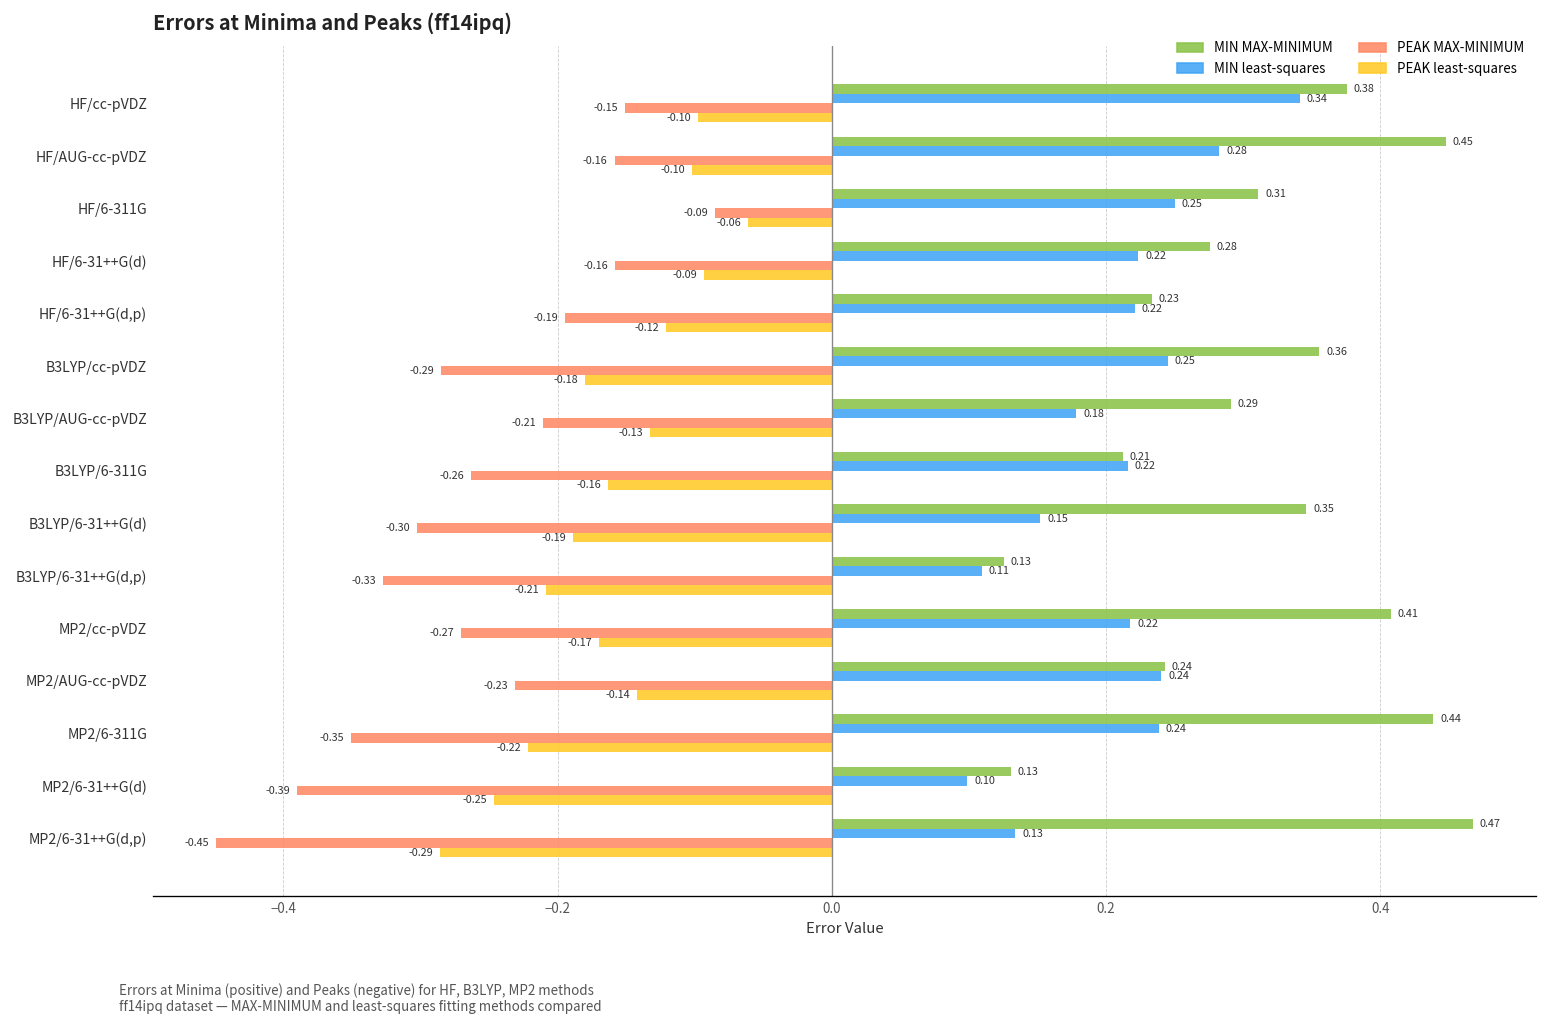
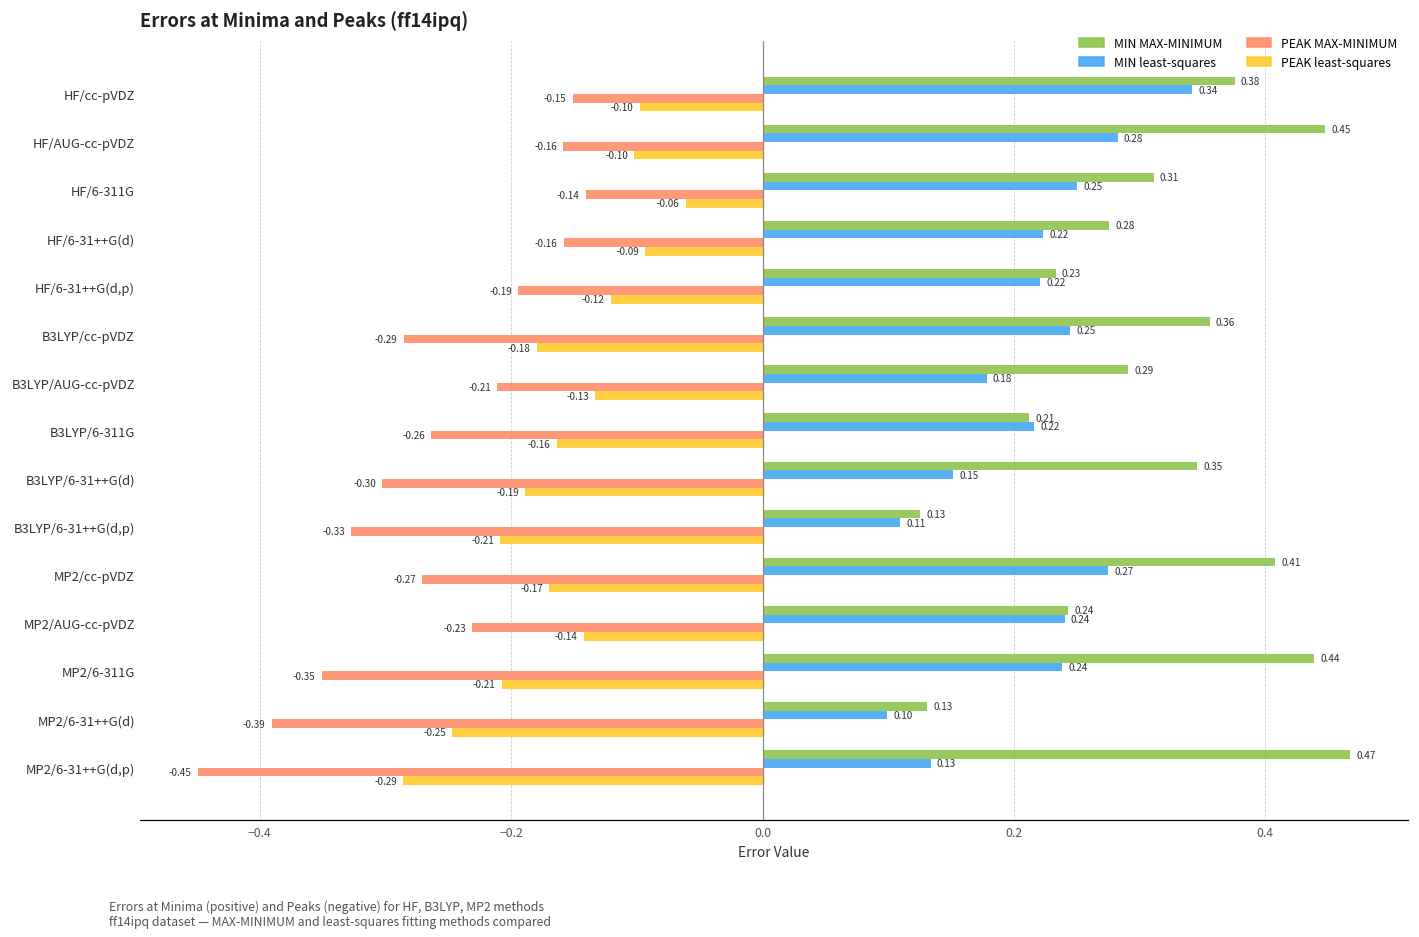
PEAK MAX-MINIMUM, HF/6-311G: -0.09 -> -0.14
MIN least-squares, MP2/cc-pVDZ: 0.22 -> 0.27
PEAK least-squares, MP2/6-311G: -0.22 -> -0.21
